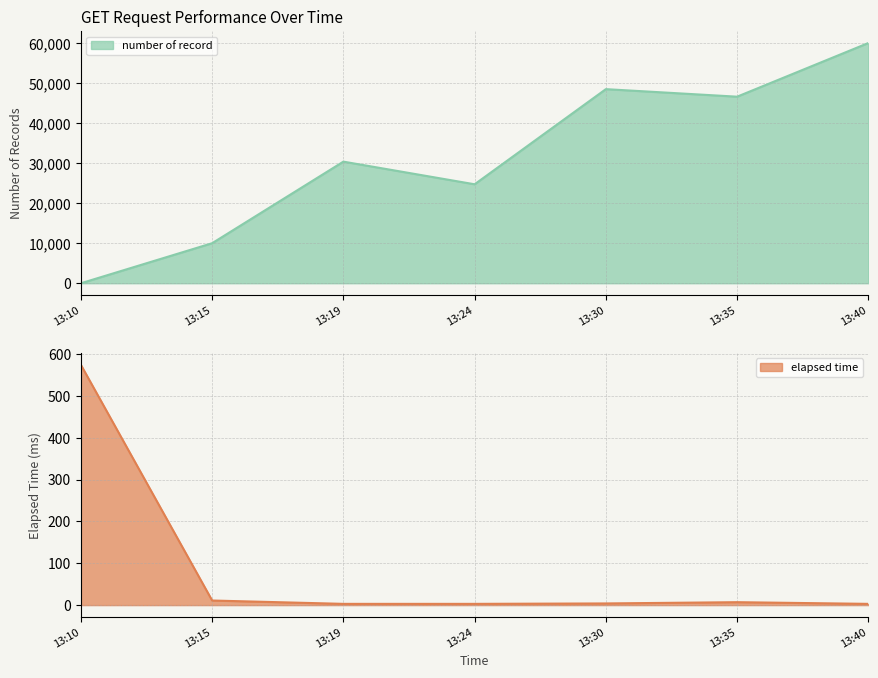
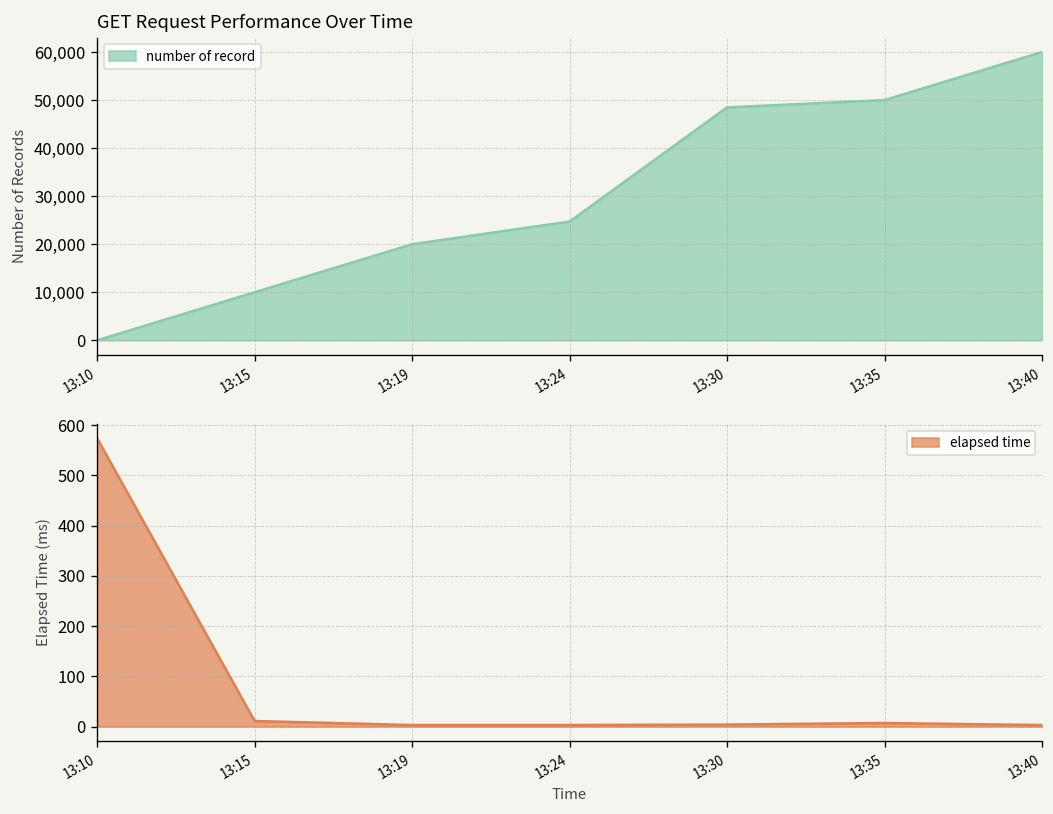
GET Request Performance Over Time, 13:19: 30,000 -> 20,000
GET Request Performance Over Time, 13:35: 47,000 -> 50,000
